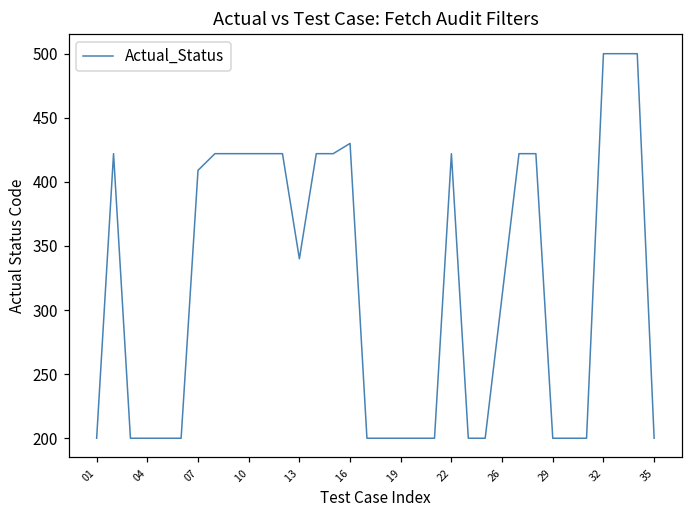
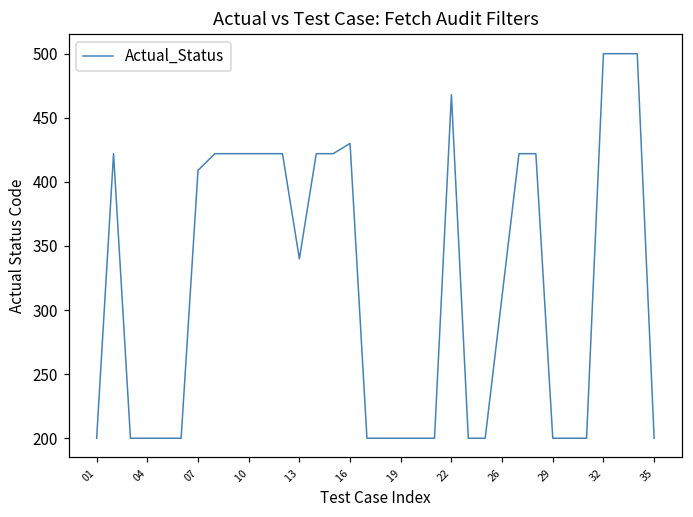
22: 422 -> 468
